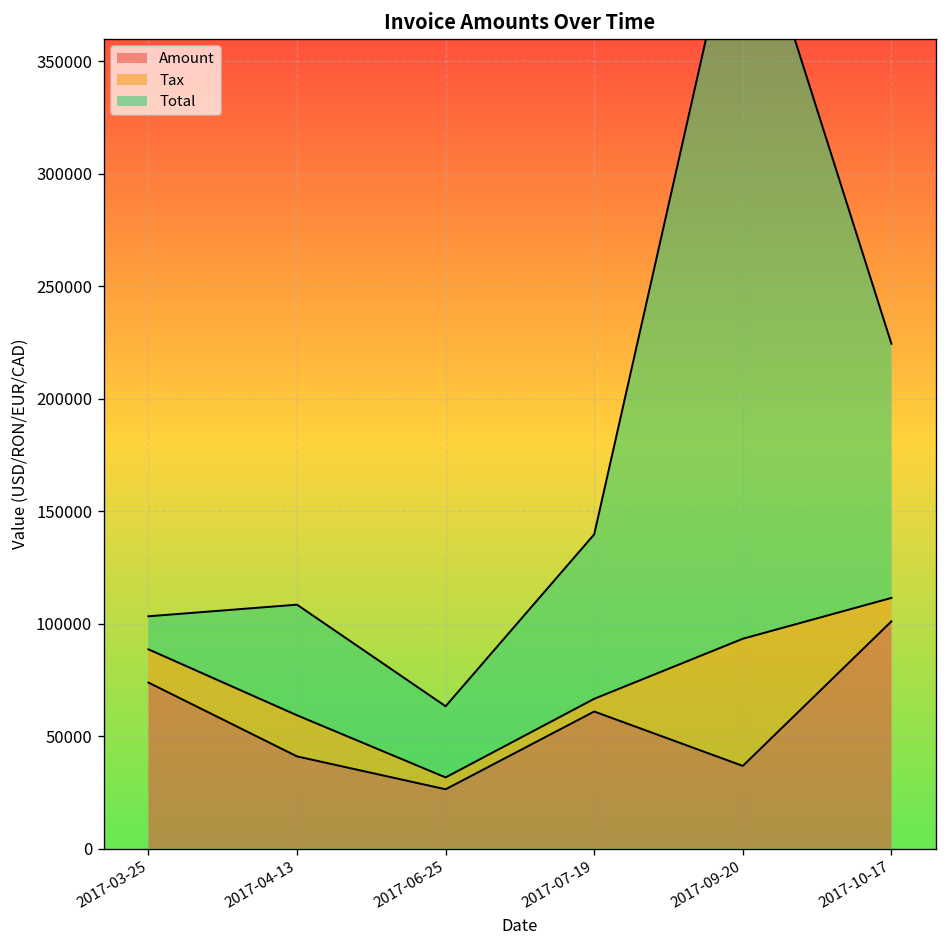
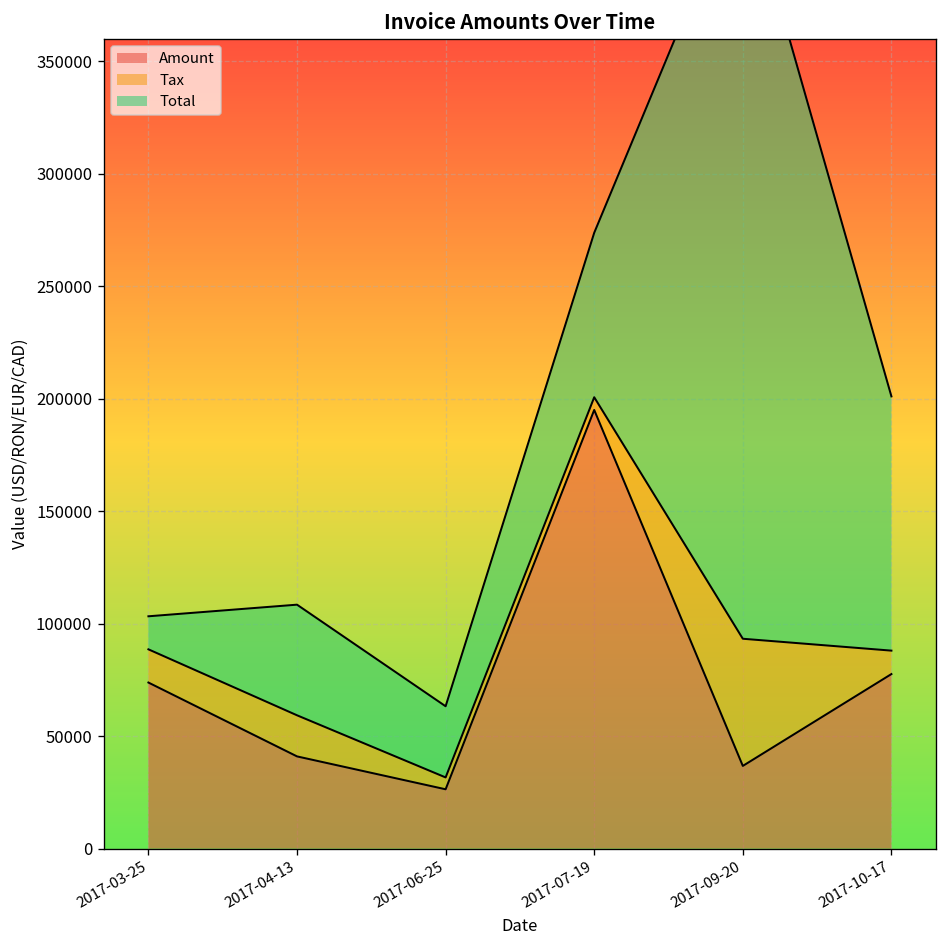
Amount, 2017-07-19: 61000 -> 195000
Amount, 2017-10-17: 101000 -> 78000
